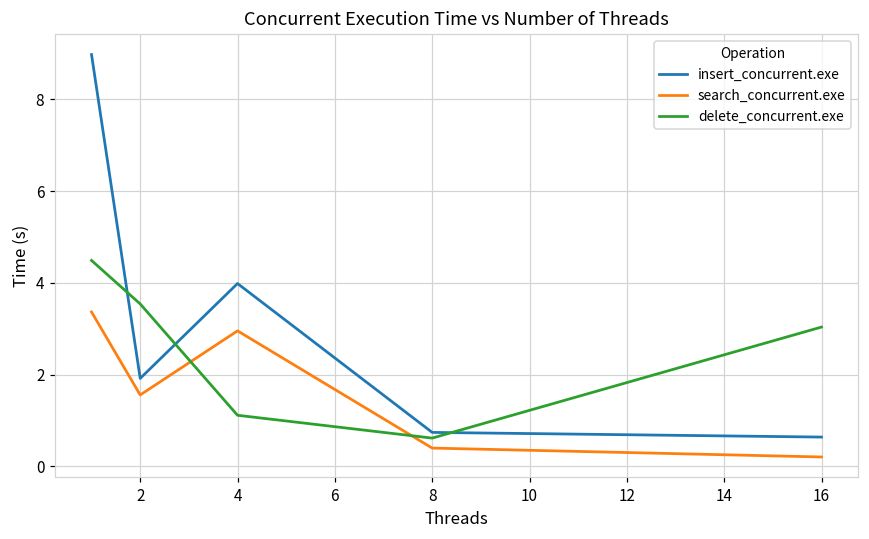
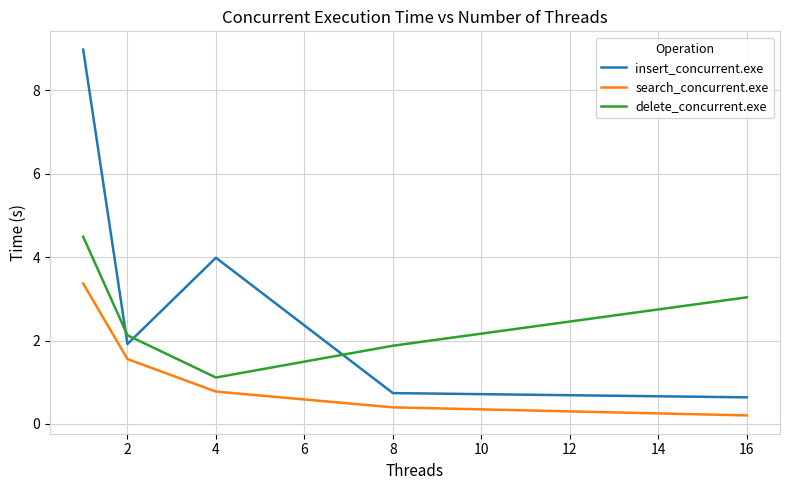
delete_concurrent.exe, 2: 3.5 -> 2.1
search_concurrent.exe, 4: 3.0 -> 0.8
delete_concurrent.exe, 8: 0.6 -> 1.9
